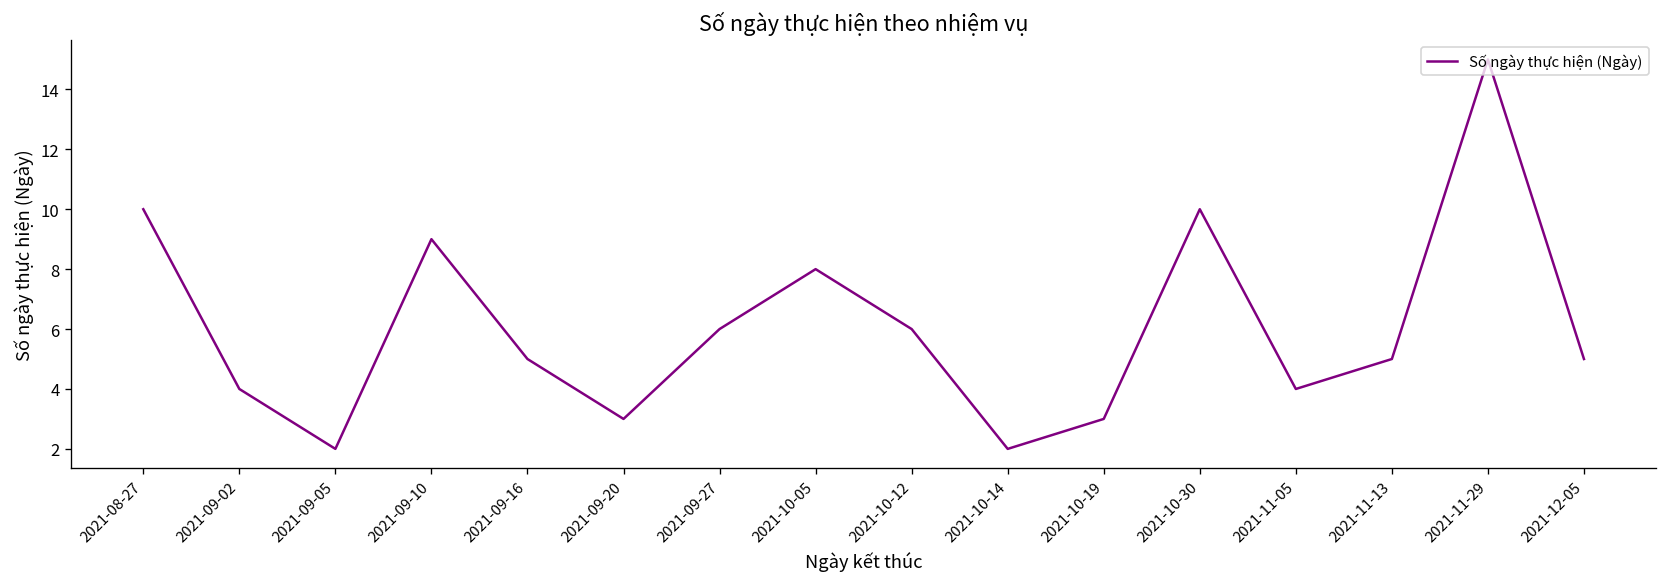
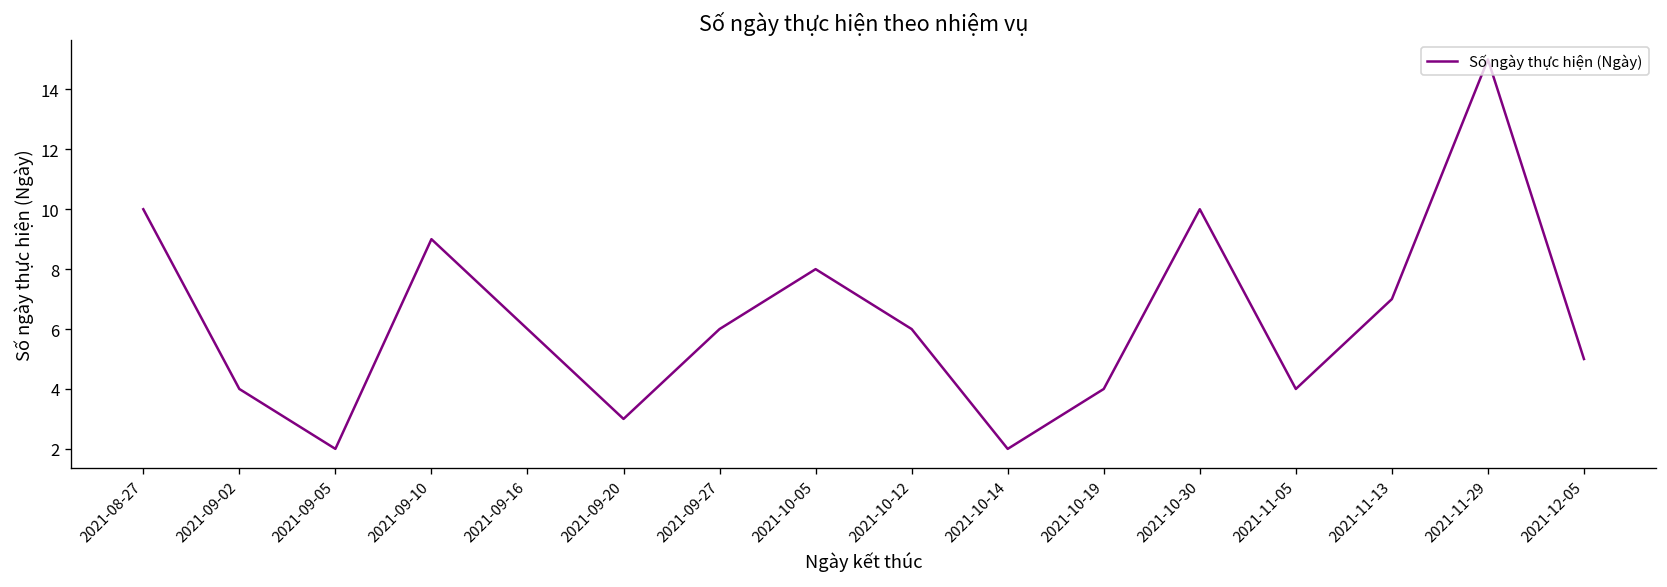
2021-09-16: 5 -> 6
2021-10-19: 3 -> 4
2021-11-13: 5 -> 7
